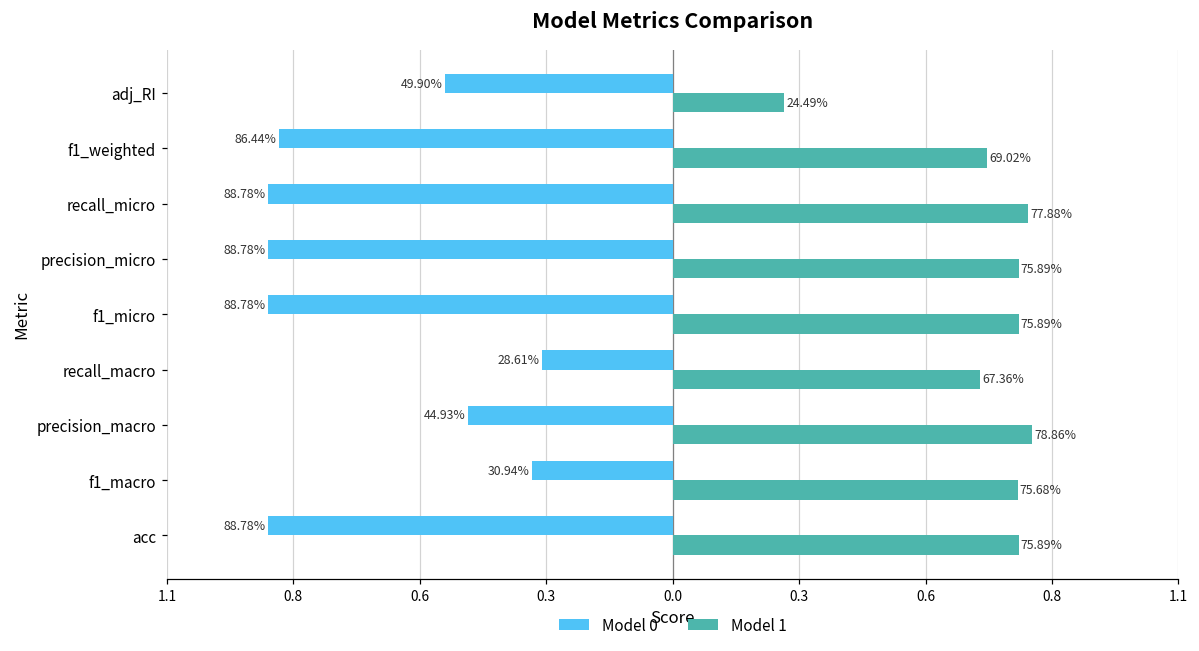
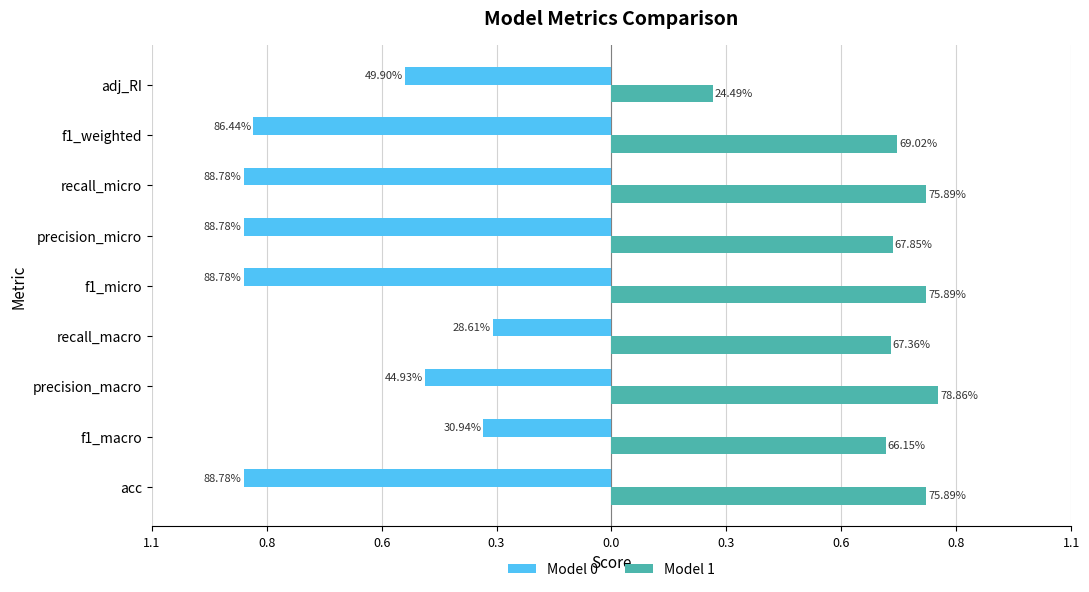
Model 1, recall_micro: 77.88% -> 75.89%
Model 1, precision_micro: 75.89% -> 67.85%
Model 1, f1_macro: 75.68% -> 66.15%
